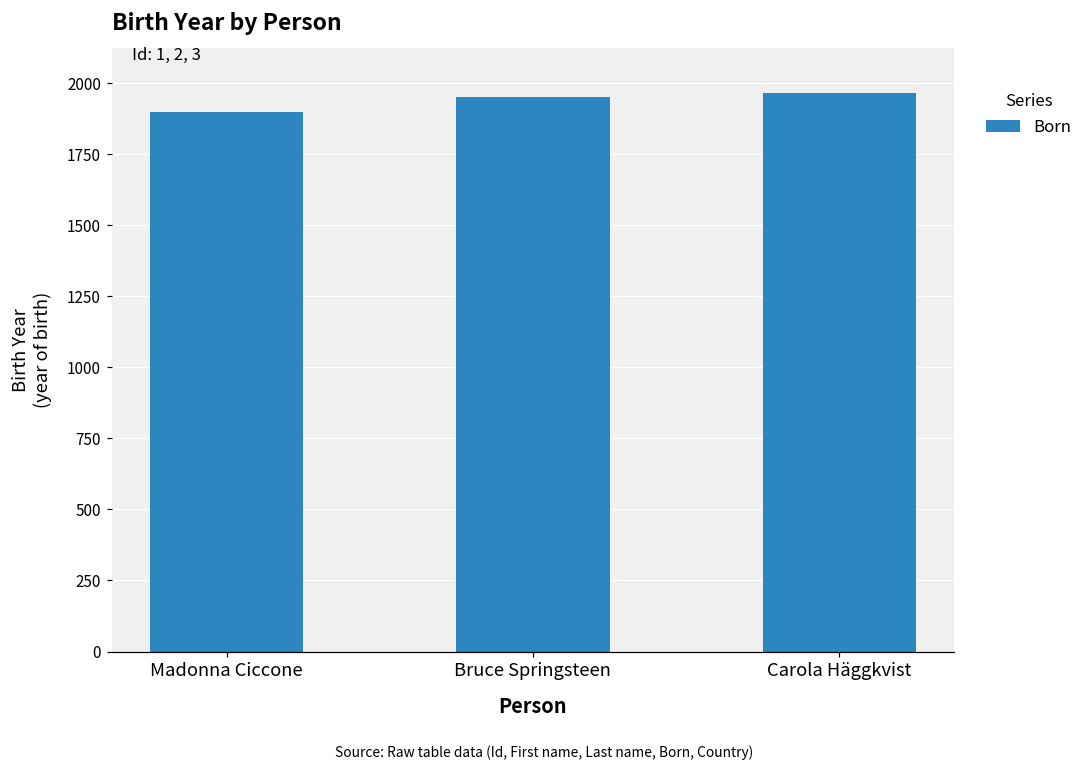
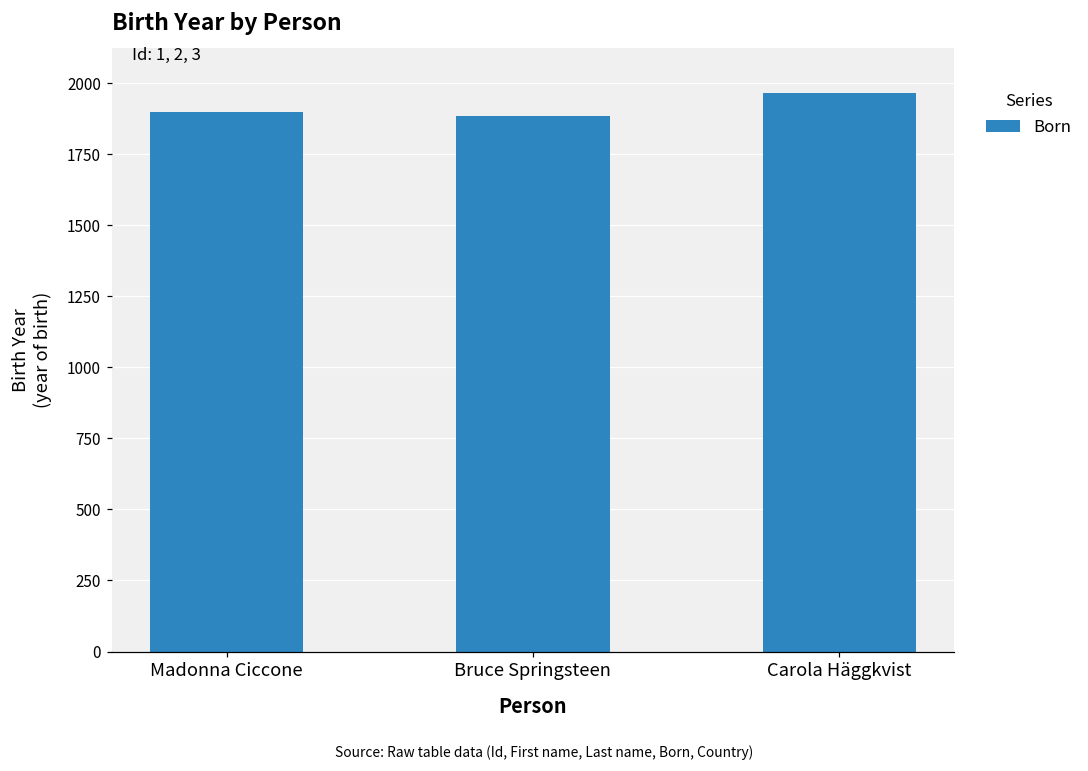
Bruce Springsteen: 1950 -> 1890
